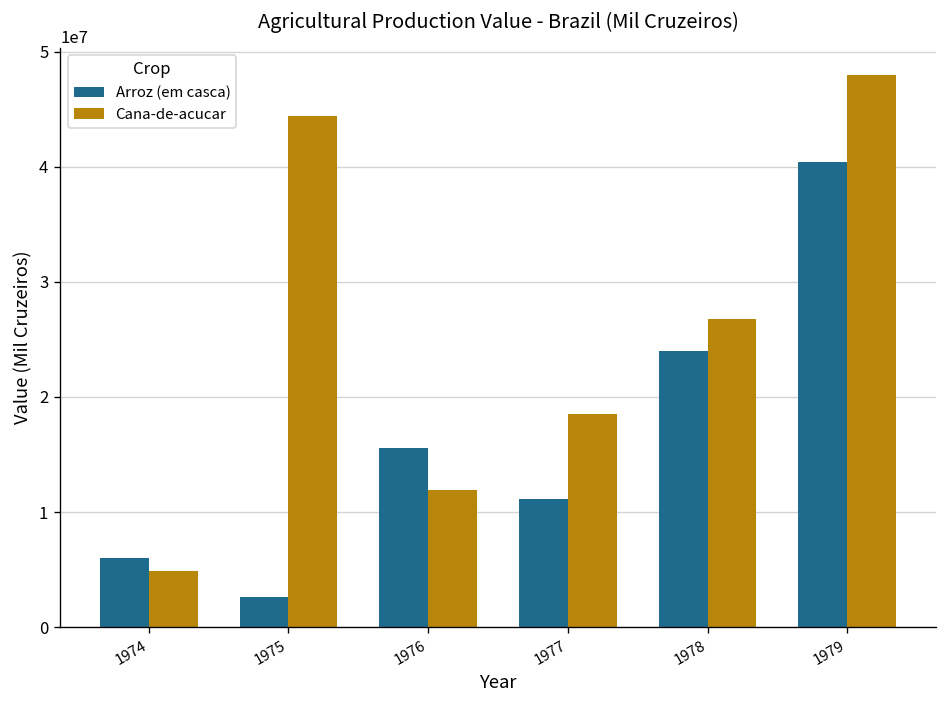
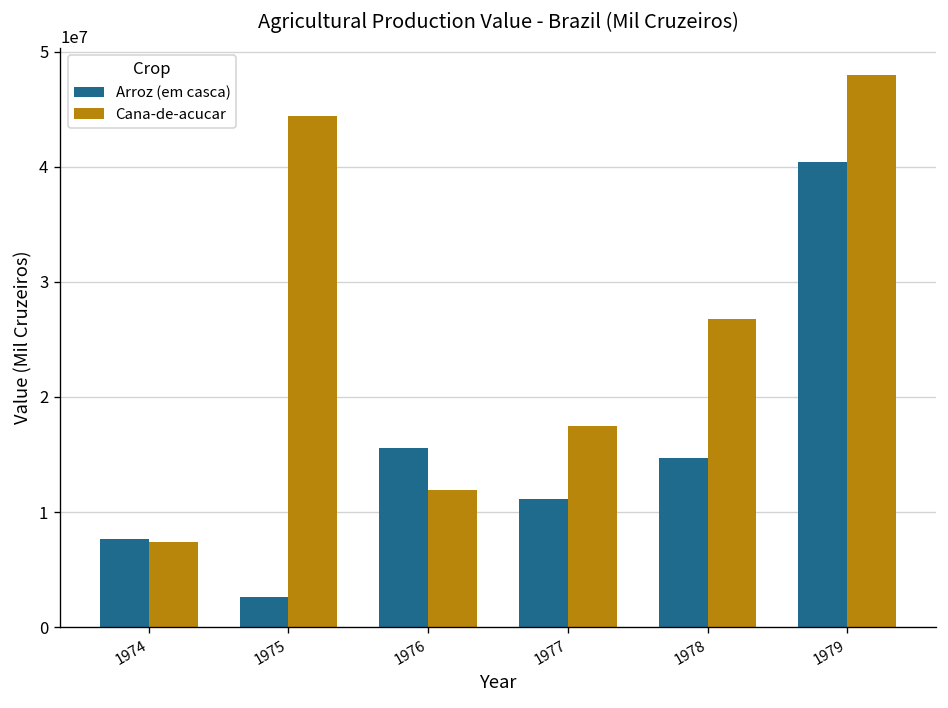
Arroz (em casca), 1974: 6000000 -> 8000000
Cana-de-acucar, 1974: 5000000 -> 7000000
Cana-de-acucar, 1977: 18000000 -> 17000000
Arroz (em casca), 1978: 24000000 -> 15000000
